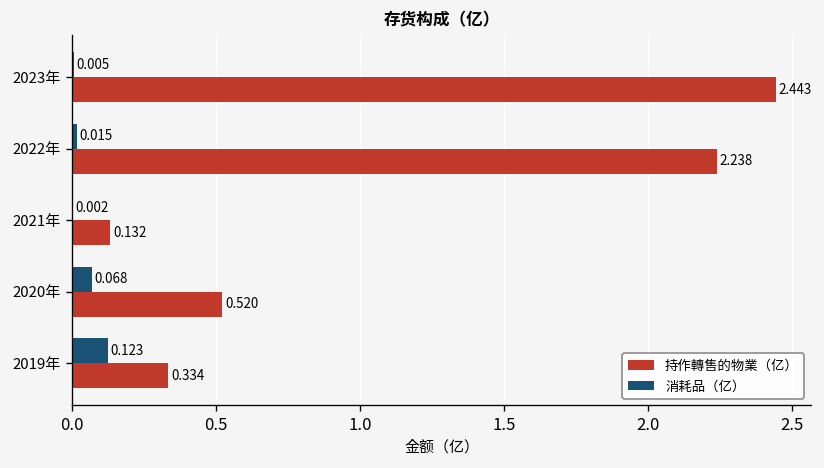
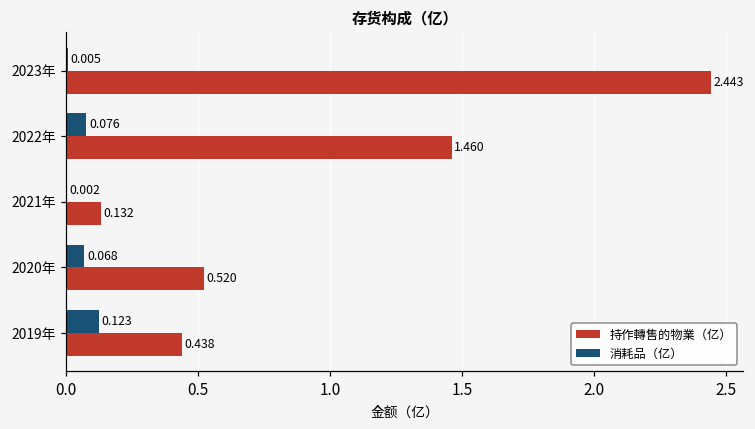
消耗品（亿）, 2022年: 0.015 -> 0.076
持作轉售的物業（亿）, 2022年: 2.238 -> 1.460
持作轉售的物業（亿）, 2019年: 0.334 -> 0.438
